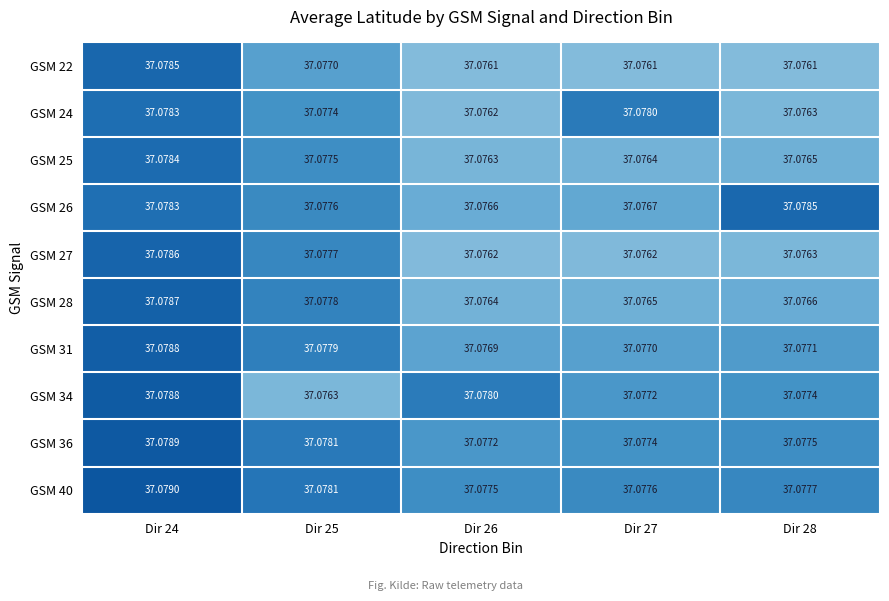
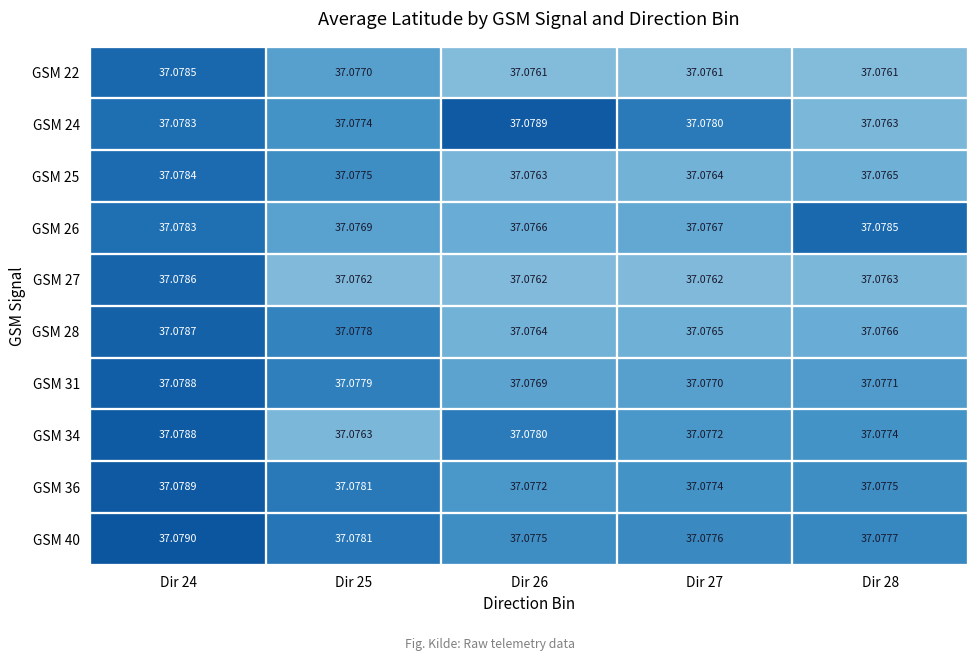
GSM 24, Dir 26: 37.0762 -> 37.0789
GSM 26, Dir 25: 37.0776 -> 37.0769
GSM 27, Dir 25: 37.0777 -> 37.0762
